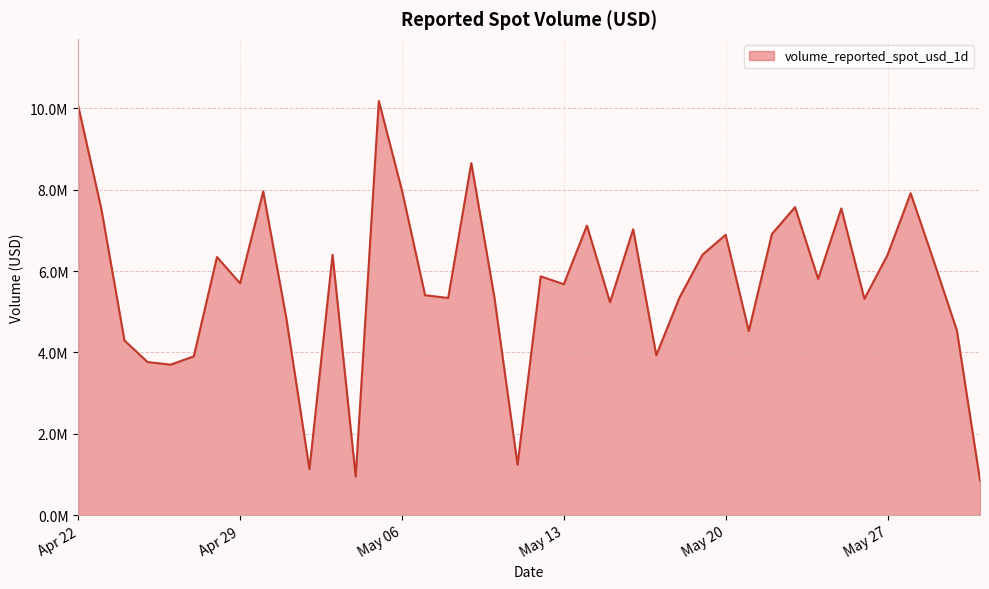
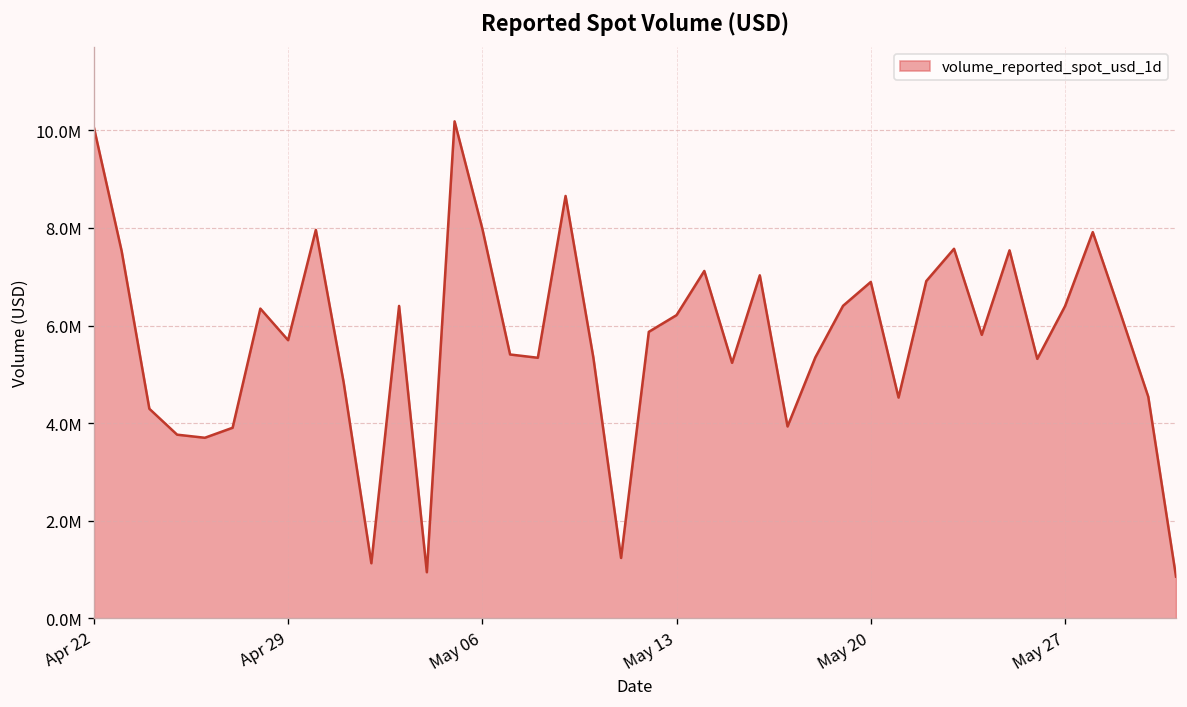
May 13: 5700000 -> 6200000
